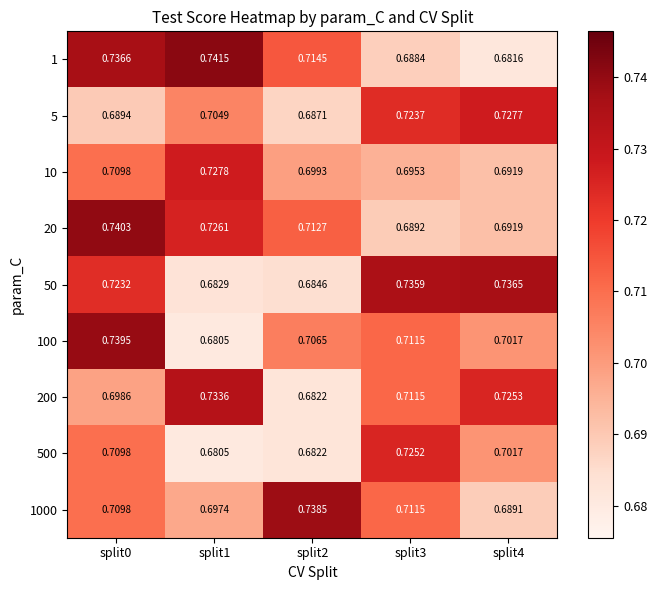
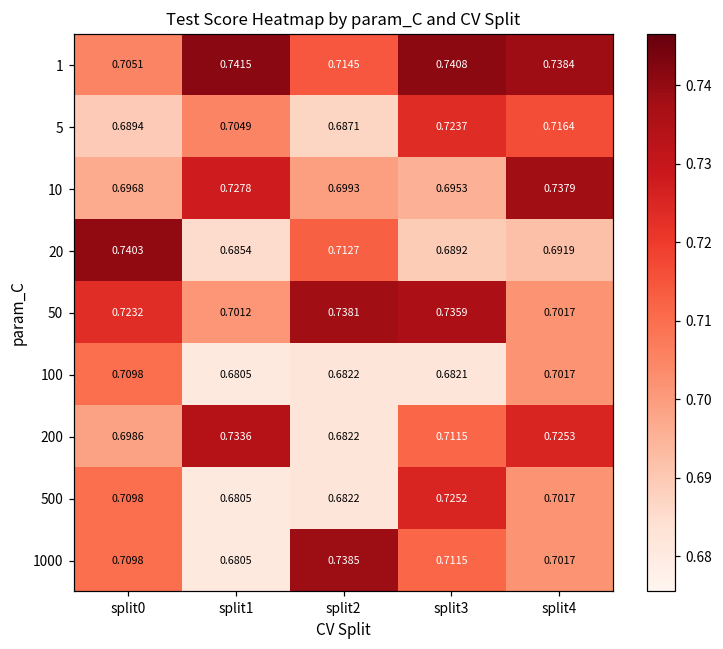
1, split0: 0.7366 -> 0.7051
1, split3: 0.6884 -> 0.7408
1, split4: 0.6816 -> 0.7384
5, split4: 0.7277 -> 0.7164
10, split0: 0.7098 -> 0.6968
10, split4: 0.6919 -> 0.7379
20, split1: 0.7261 -> 0.6854
50, split1: 0.6829 -> 0.7012
50, split2: 0.6846 -> 0.7381
50, split4: 0.7365 -> 0.7017
100, split0: 0.7395 -> 0.7098
100, split2: 0.7065 -> 0.6822
100, split3: 0.7115 -> 0.6821
1000, split1: 0.6974 -> 0.6805
1000, split4: 0.6891 -> 0.7017
